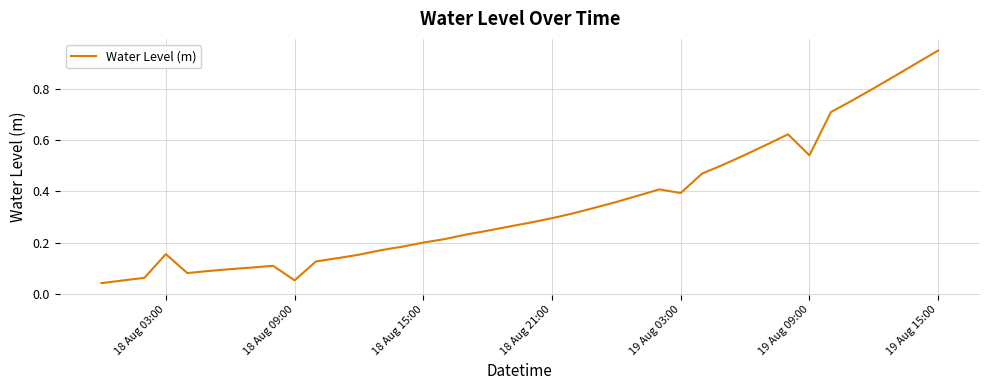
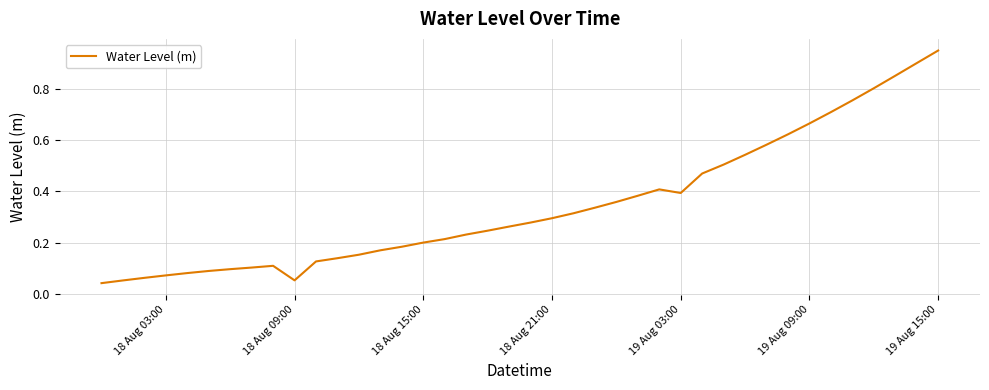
18 Aug 03:00: 0.15 -> 0.07
19 Aug 09:00: 0.54 -> 0.66
